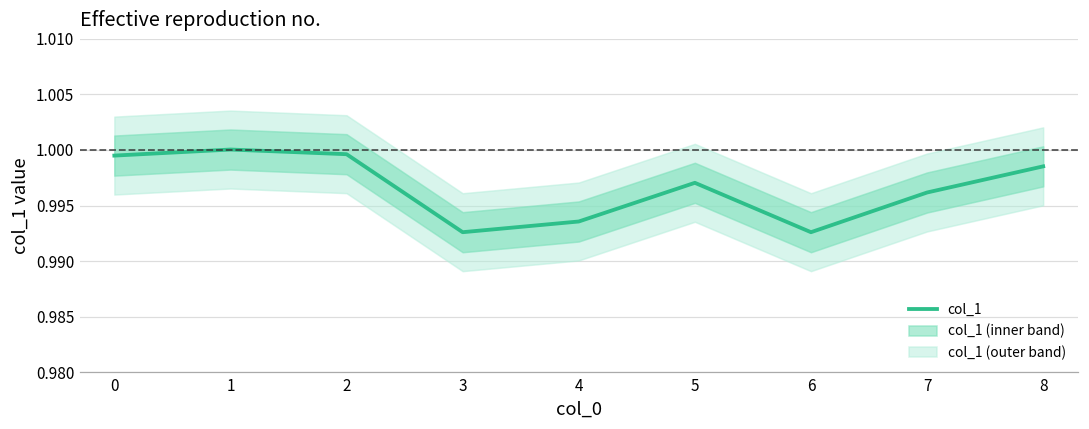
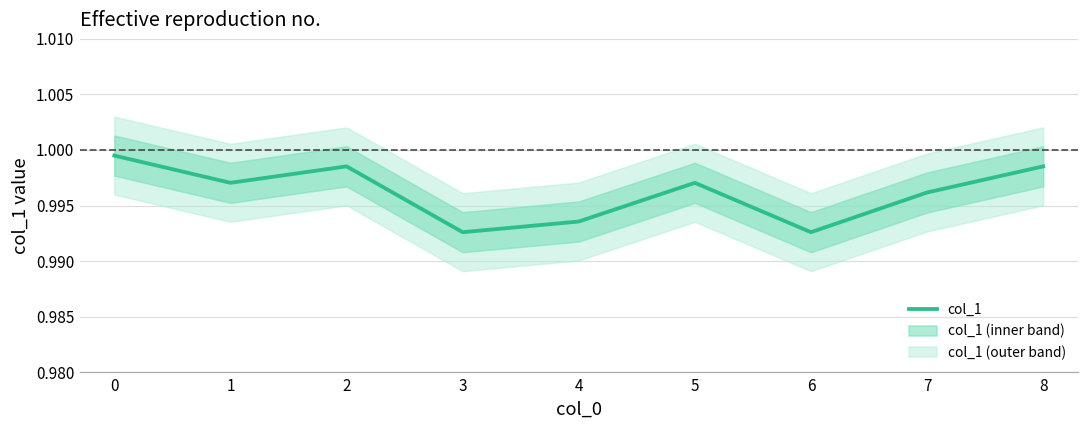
col_1, 1: 1.0000 -> 0.9970
col_1, 2: 0.9996 -> 0.9985
